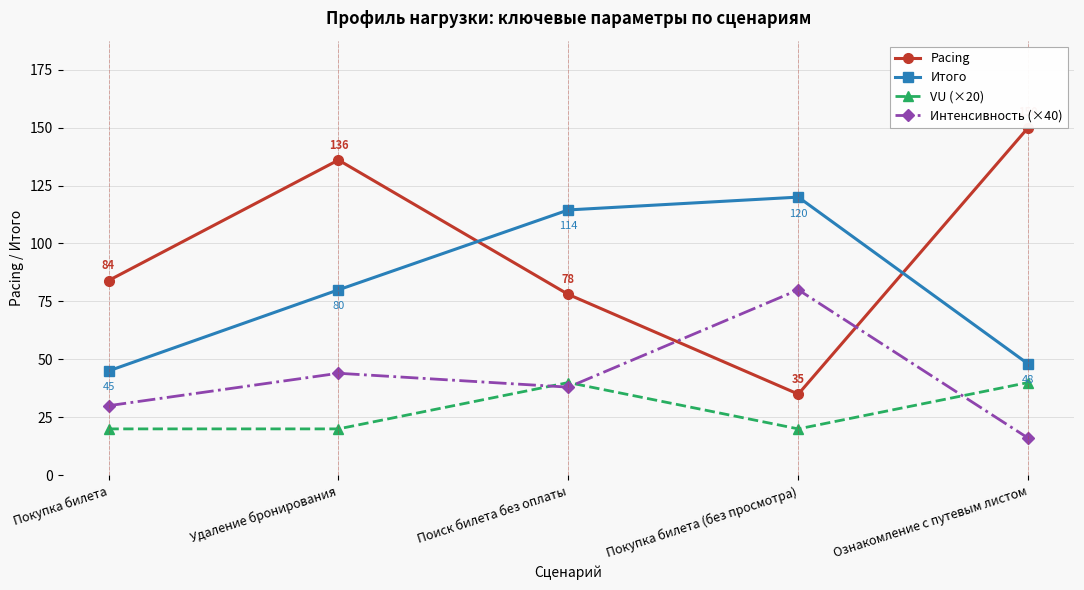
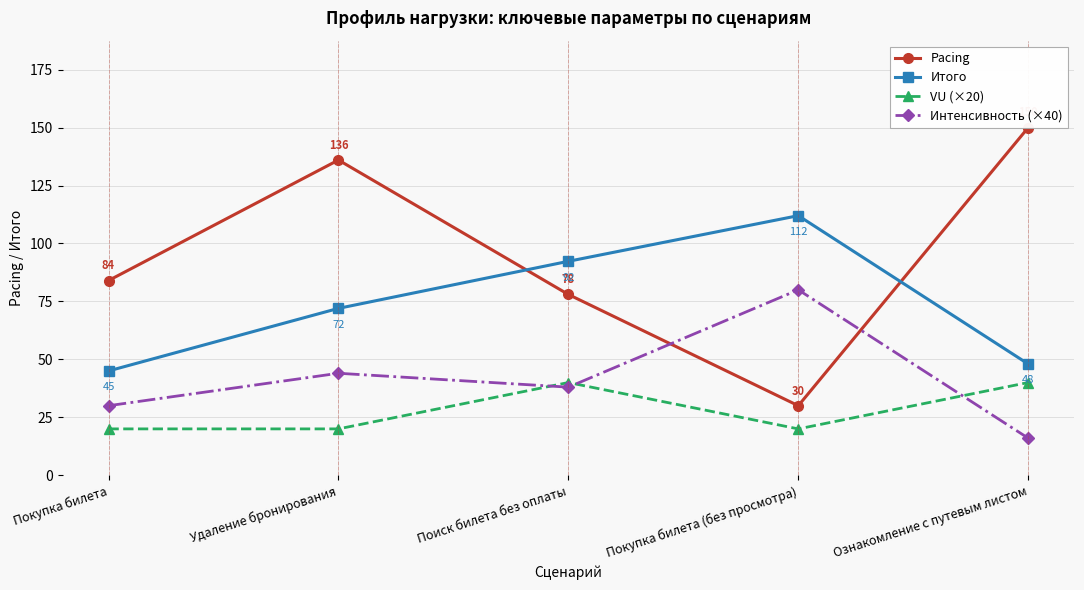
Итого, Удаление бронирования: 80 -> 72
Итого, Поиск билета без оплаты: 114 -> 92
Pacing, Покупка билета (без просмотра): 35 -> 30
Итого, Покупка билета (без просмотра): 120 -> 112
